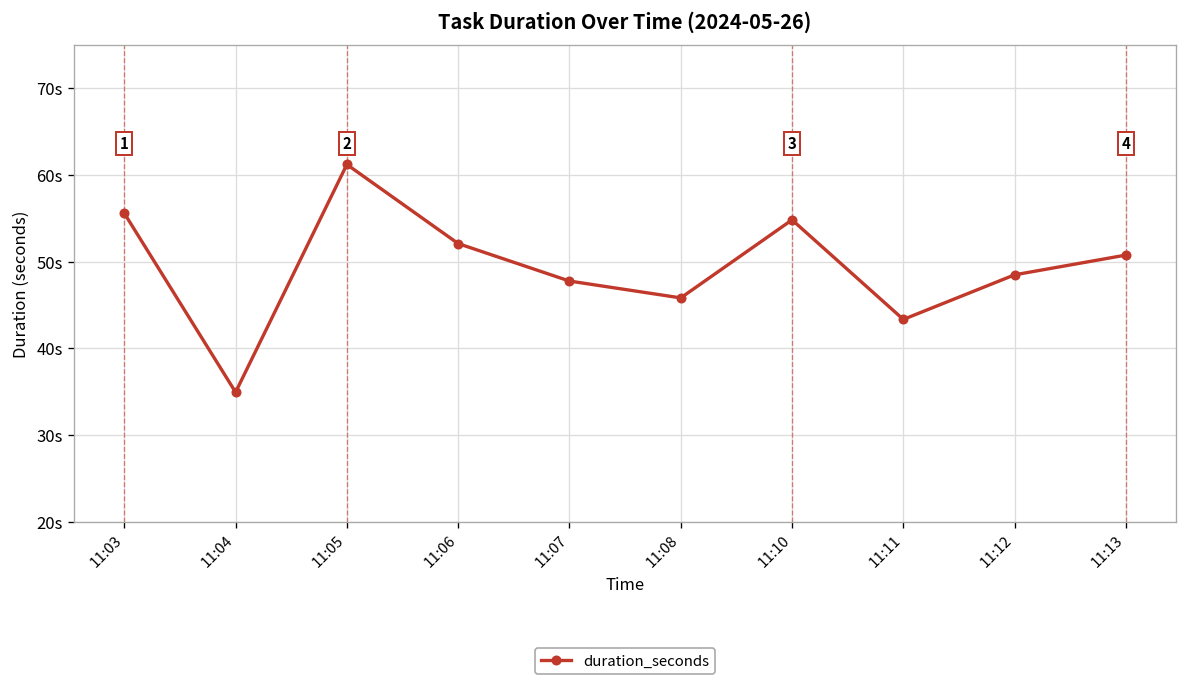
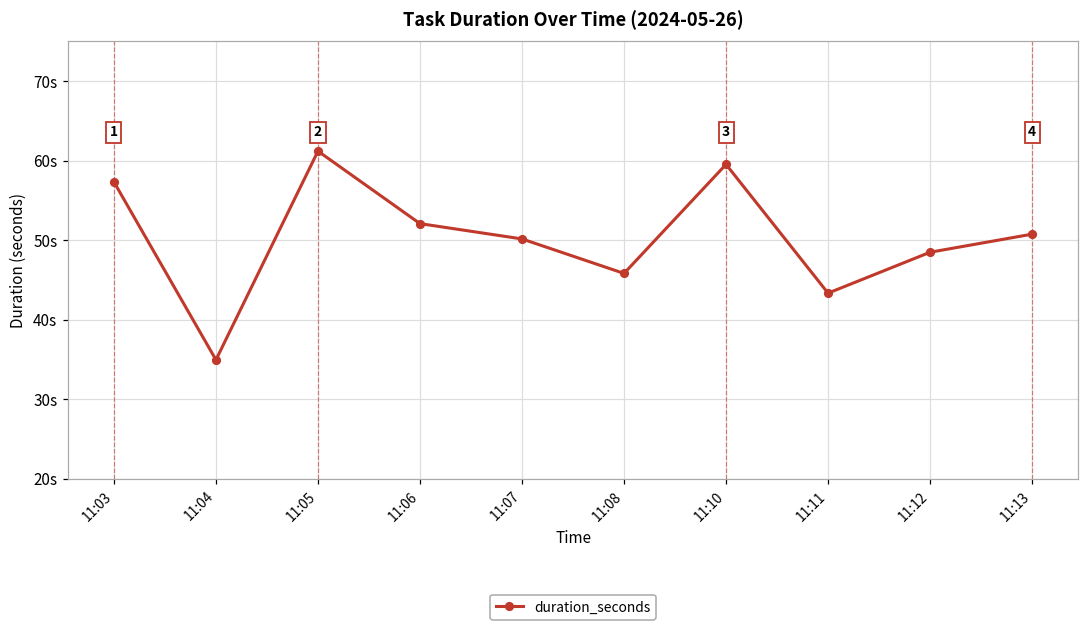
11:03: 56s -> 57s
11:07: 48s -> 50s
11:10: 55s -> 60s
